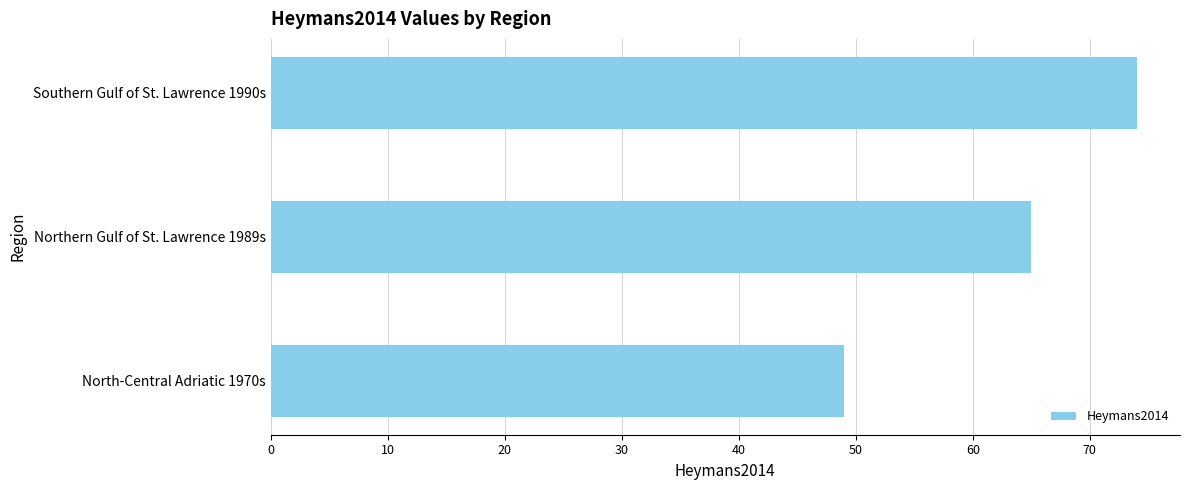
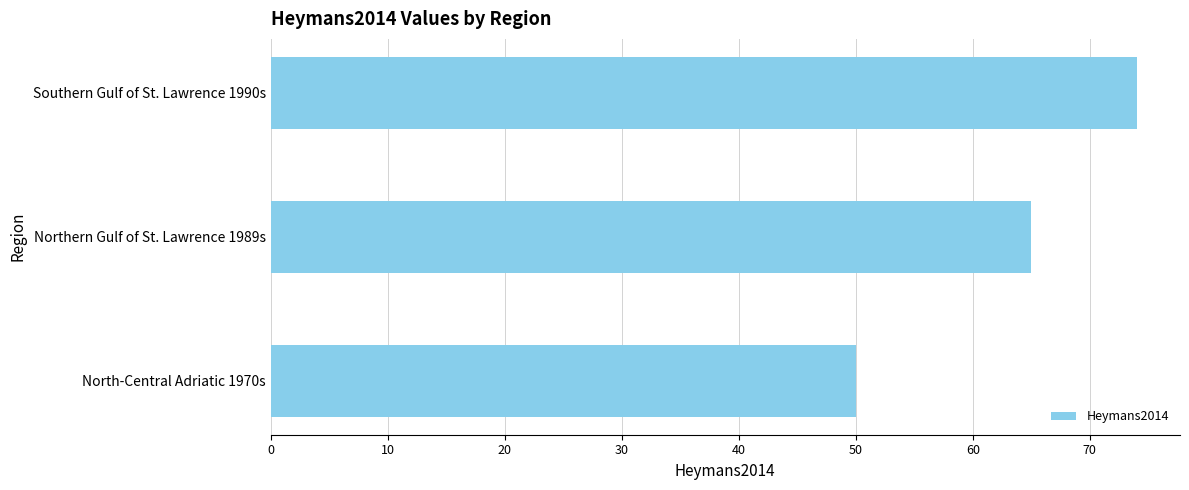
North-Central Adriatic 1970s: 49 -> 50
